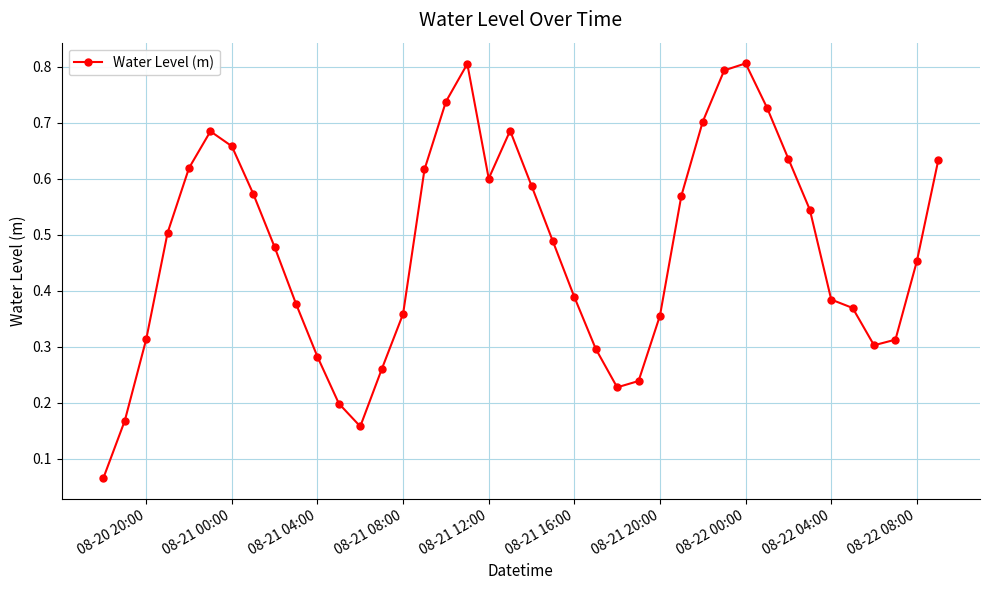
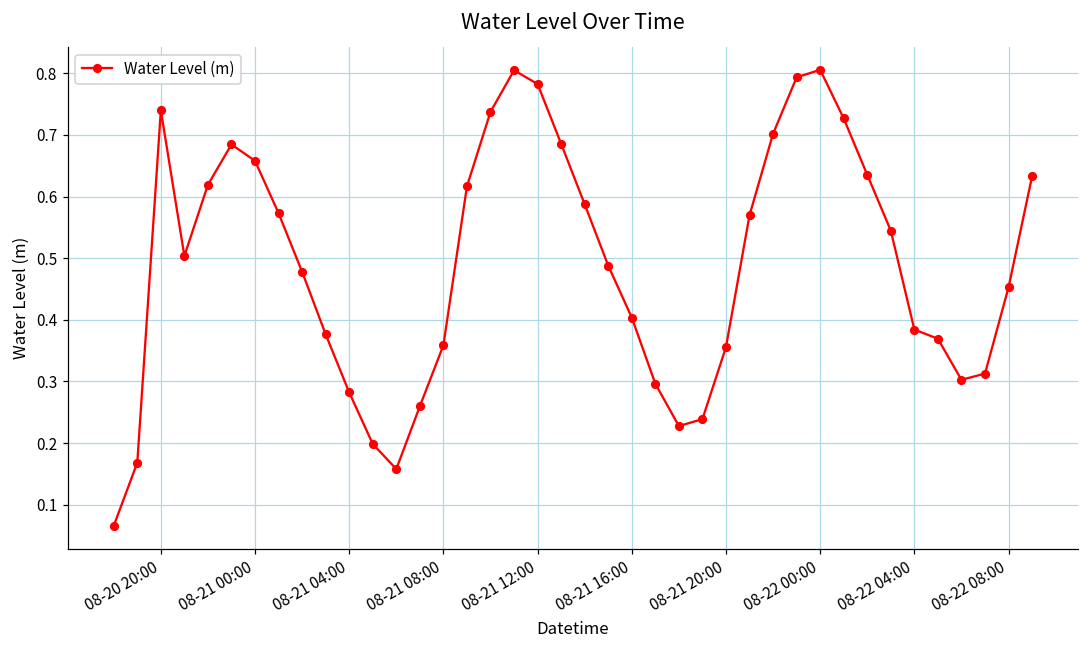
08-20 20:00: 0.31 -> 0.74
08-21 12:00: 0.60 -> 0.78
08-21 16:00: 0.39 -> 0.40
